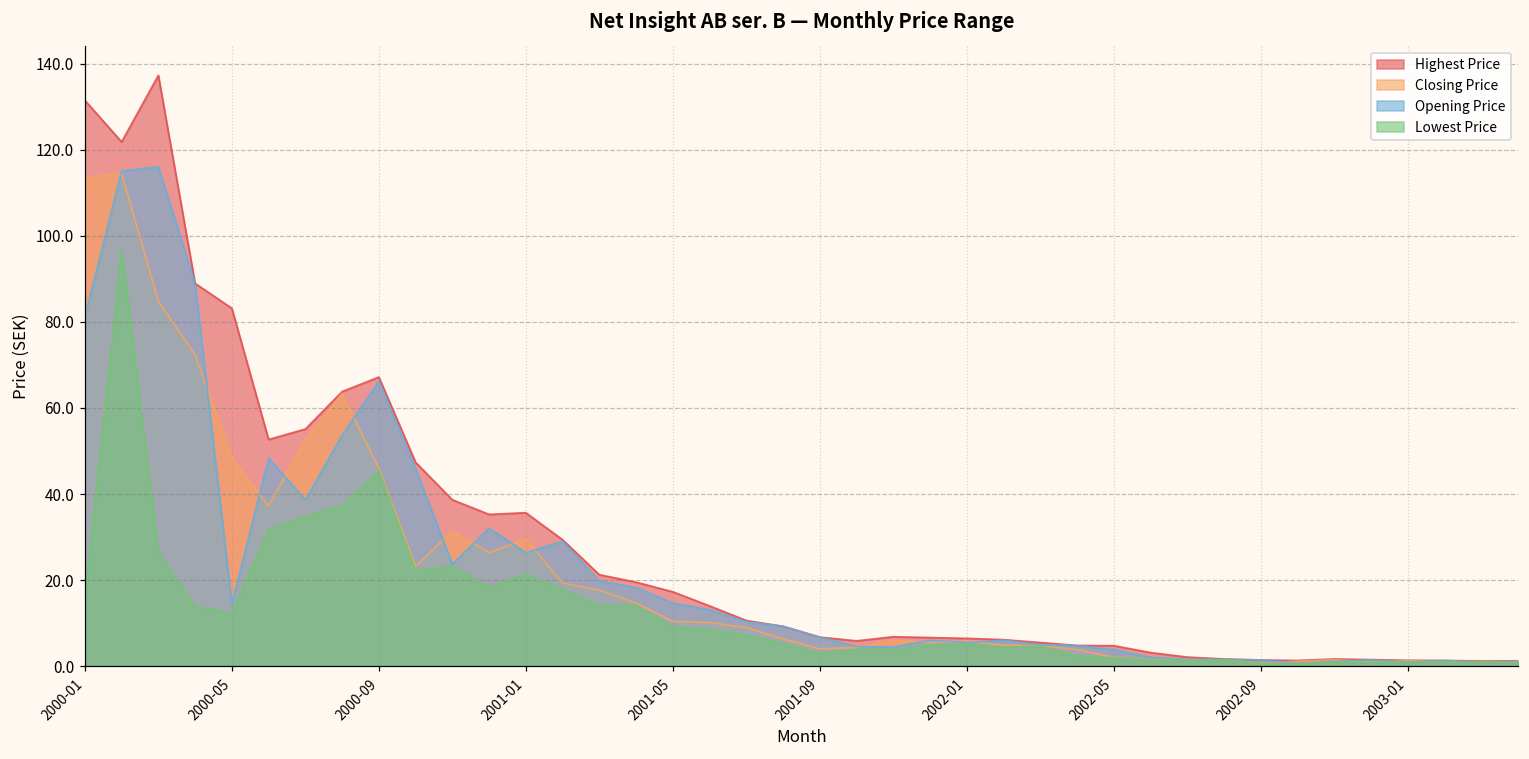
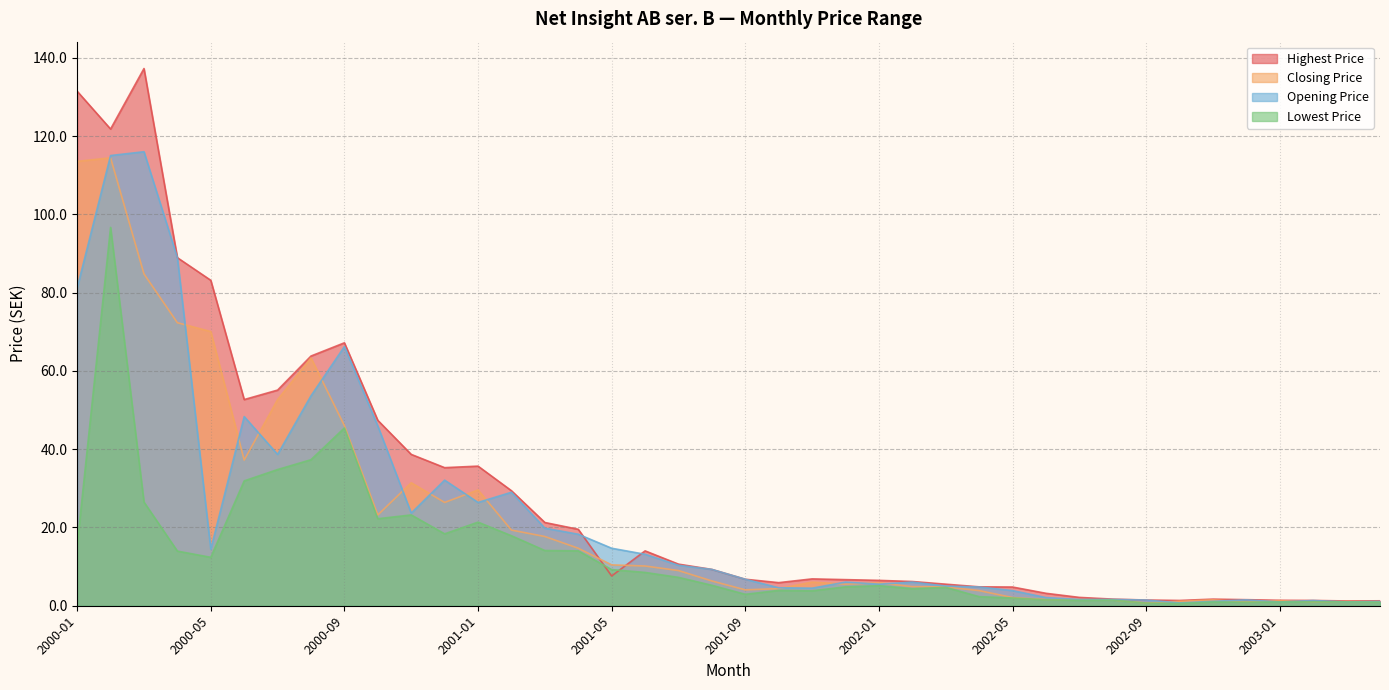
Closing Price, 2000-05: 48 -> 70
Highest Price, 2001-05: 17 -> 8
